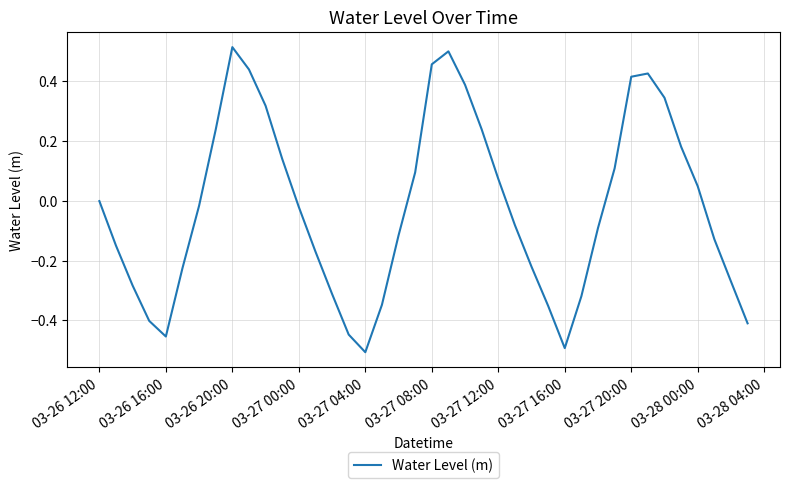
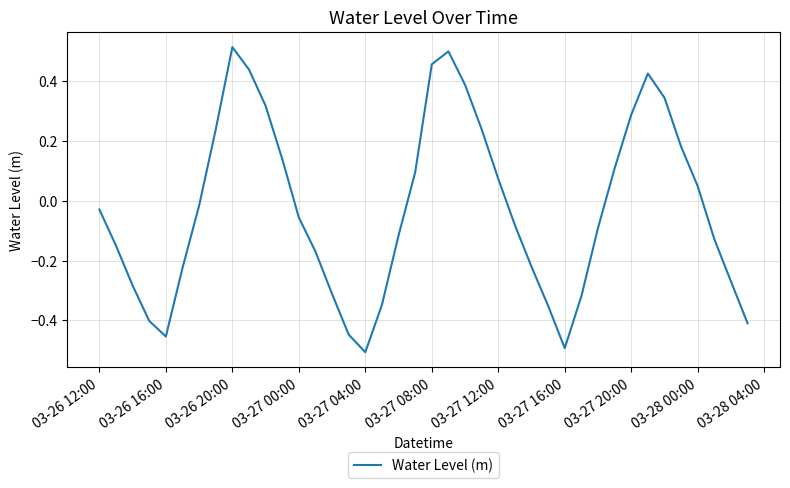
03-26 12:00: 0.00 -> -0.03
03-27 00:00: -0.02 -> -0.06
03-27 20:00: 0.41 -> 0.29
